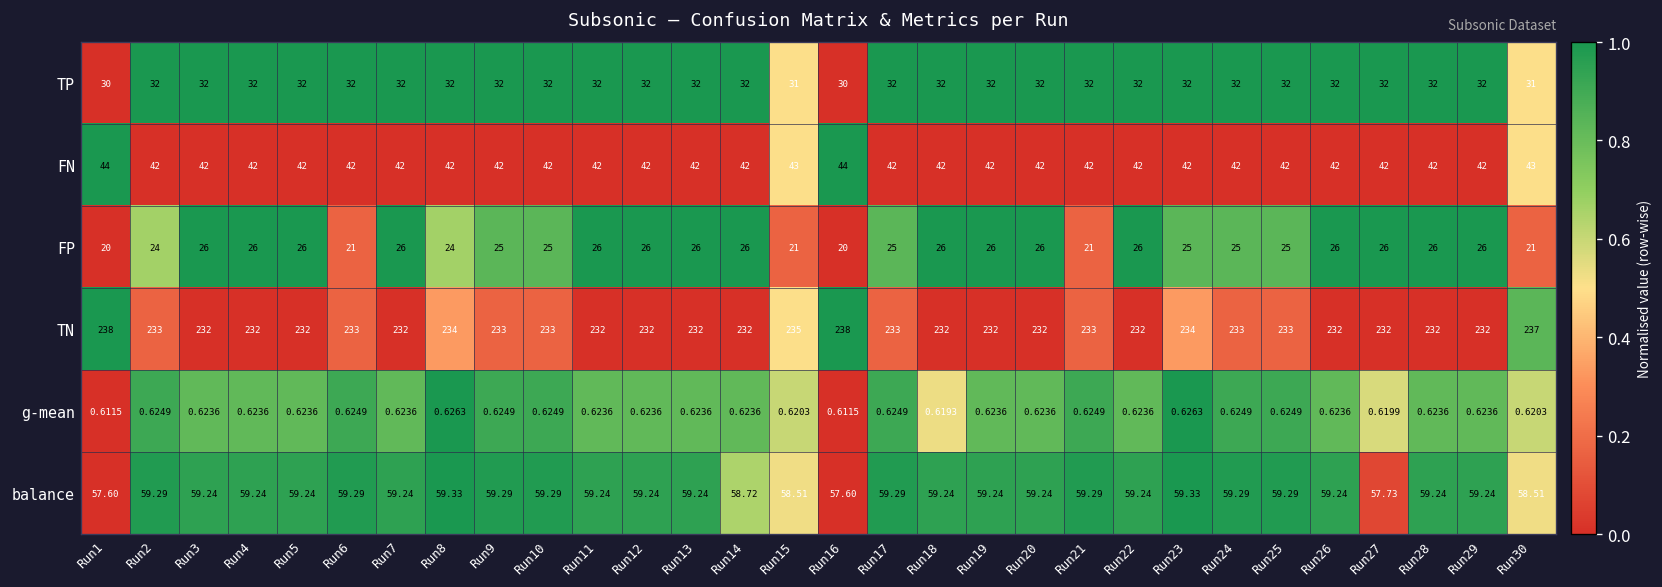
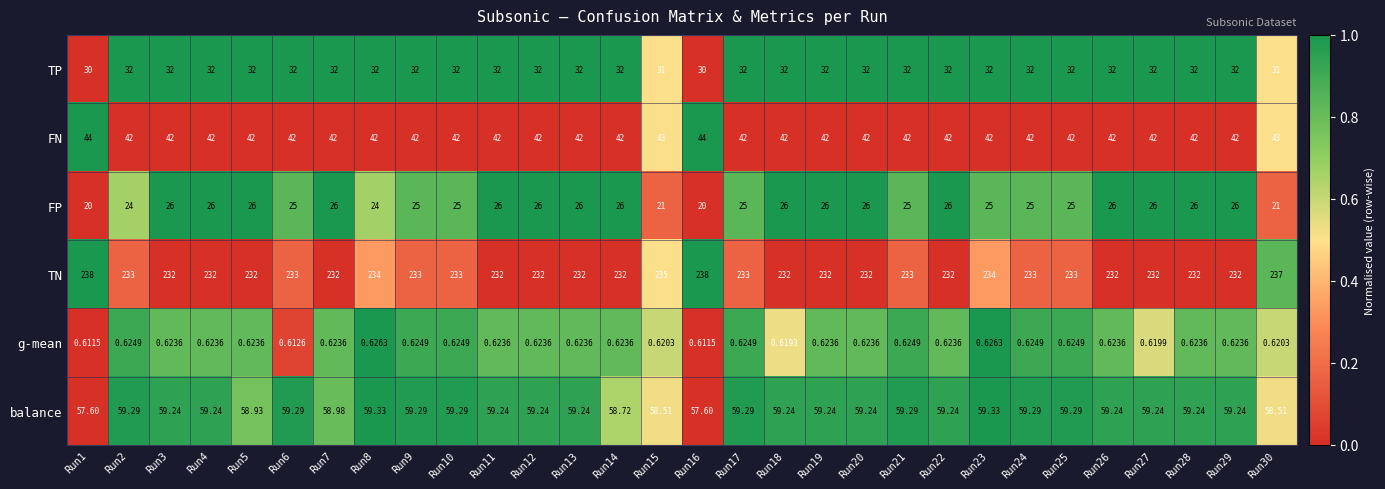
FP, Run6: 21 -> 25
FP, Run21: 21 -> 25
g-mean, Run6: 0.6249 -> 0.6126
balance, Run5: 59.24 -> 58.93
balance, Run7: 59.24 -> 58.98
balance, Run27: 57.73 -> 59.24
